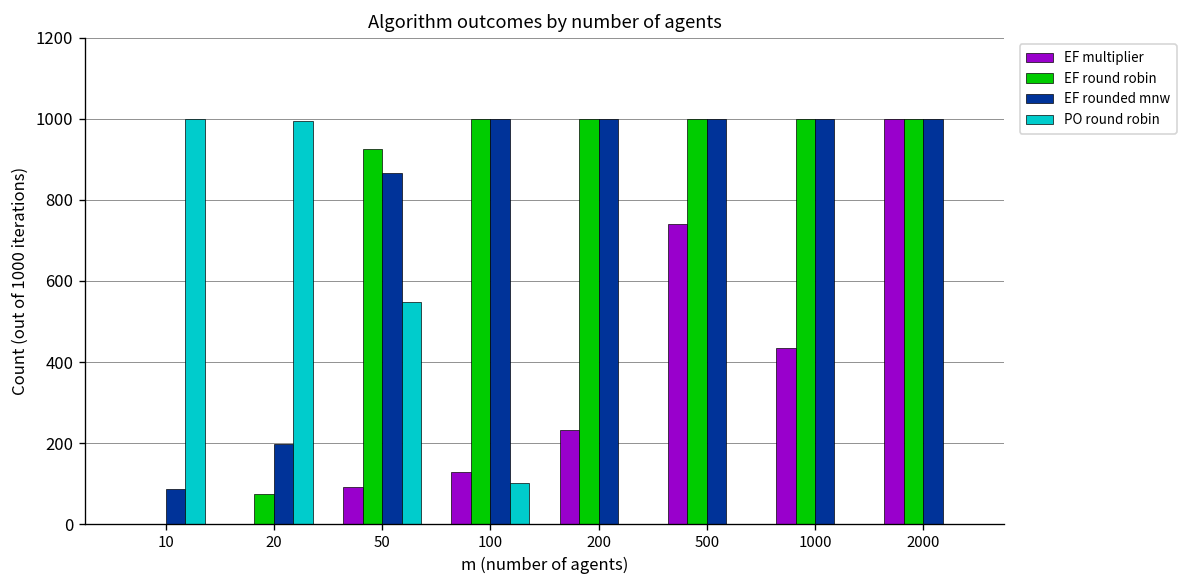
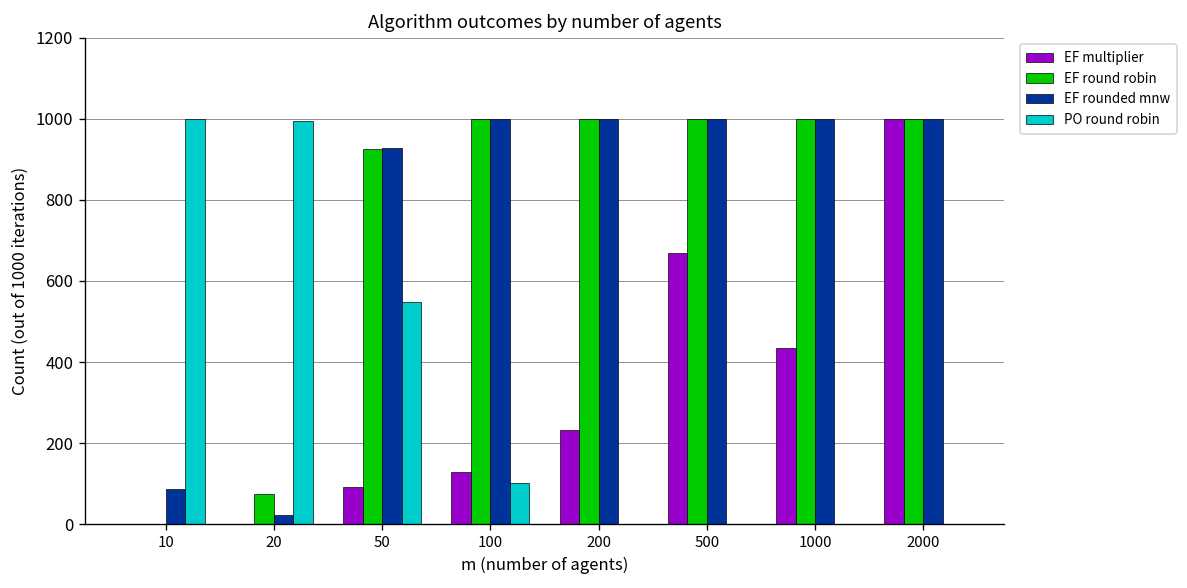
EF rounded mnw, 20: 200 -> 20
EF rounded mnw, 50: 870 -> 930
EF multiplier, 500: 740 -> 670
